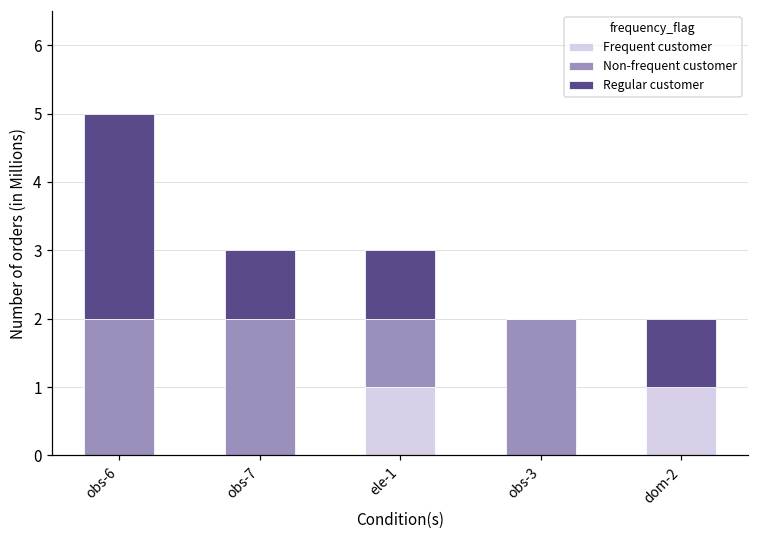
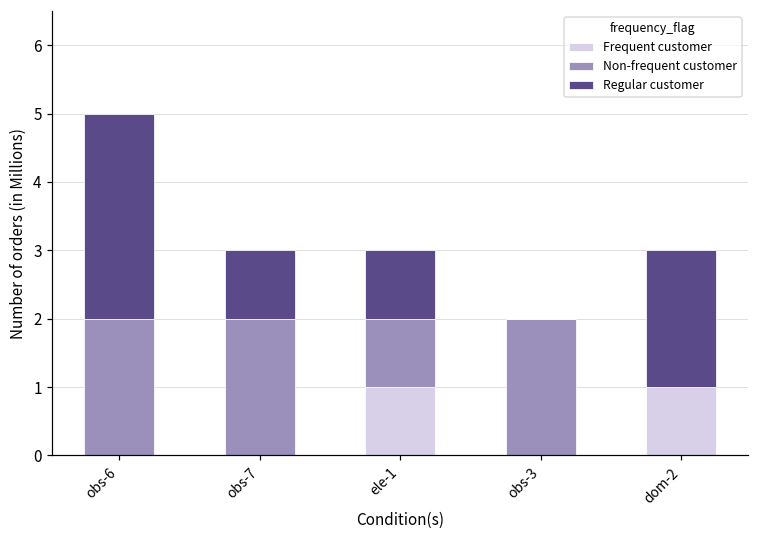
Regular customer, dom-2: 1 -> 2
